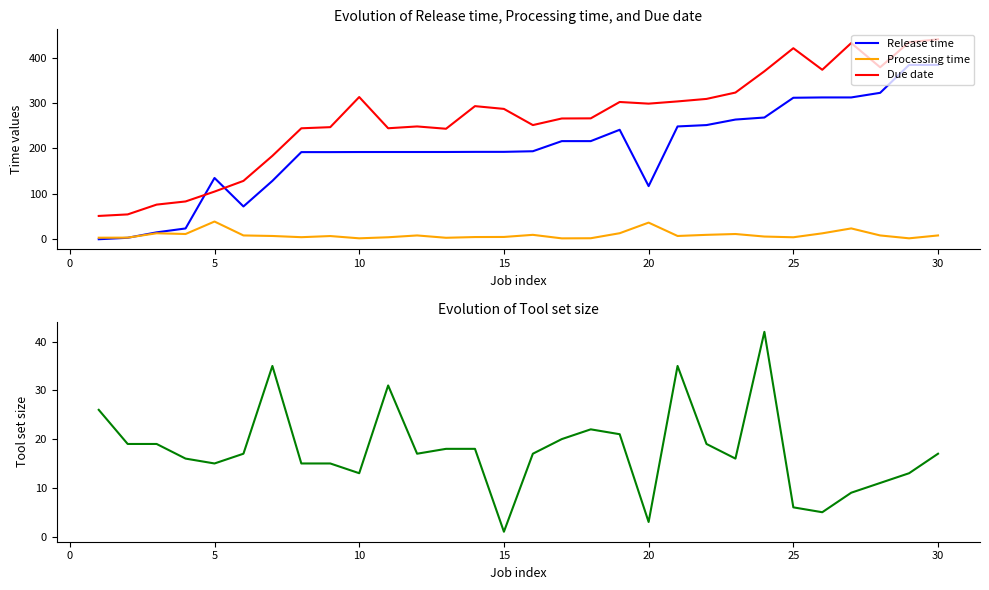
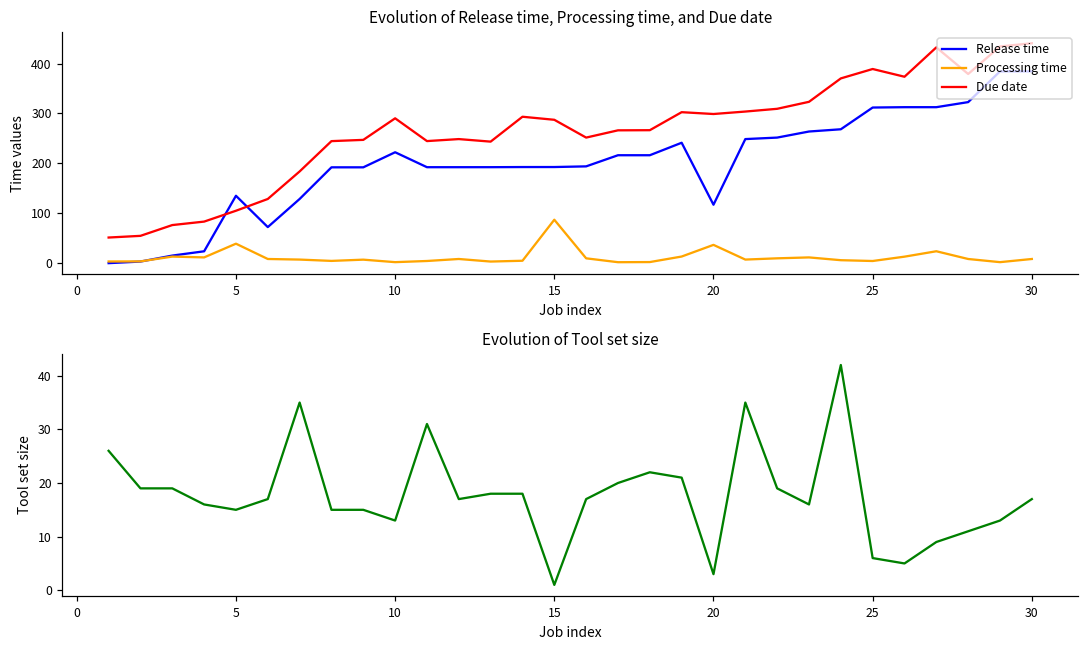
Evolution of Release time, Processing time, and Due date, Release time, 10: 190 -> 220
Evolution of Release time, Processing time, and Due date, Due date, 10: 310 -> 290
Evolution of Release time, Processing time, and Due date, Processing time, 15: 10 -> 90
Evolution of Release time, Processing time, and Due date, Due date, 25: 420 -> 390
